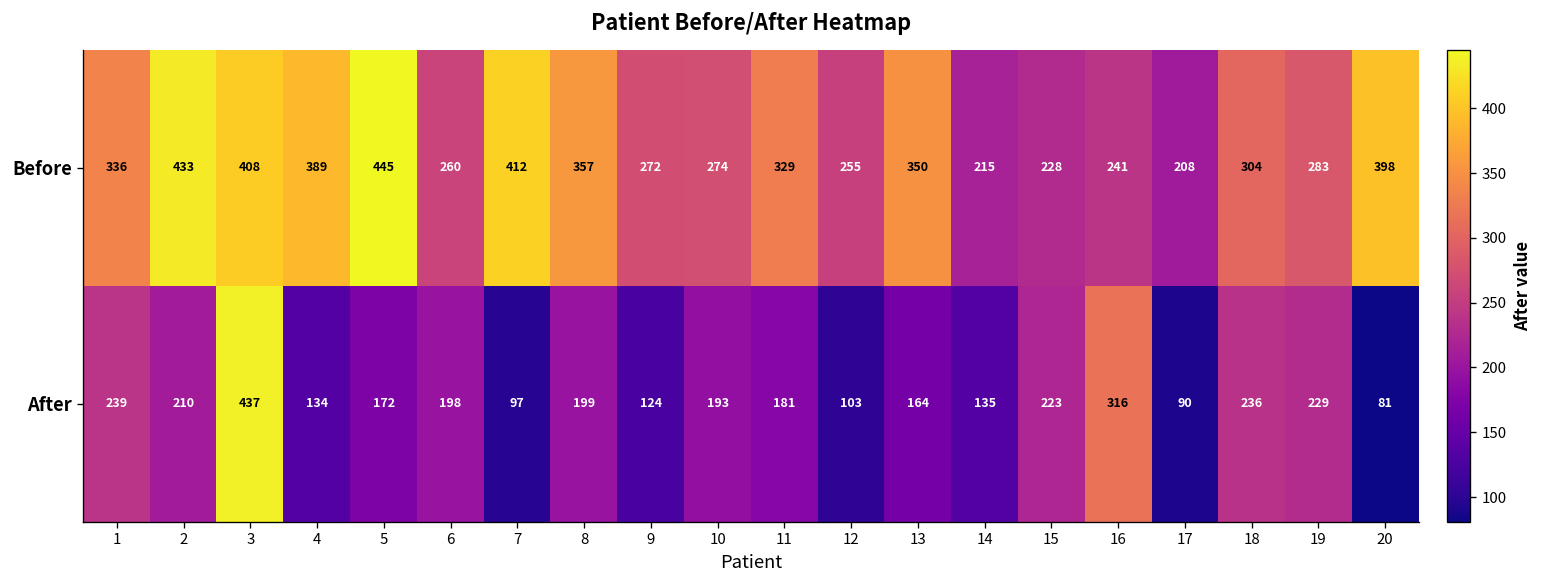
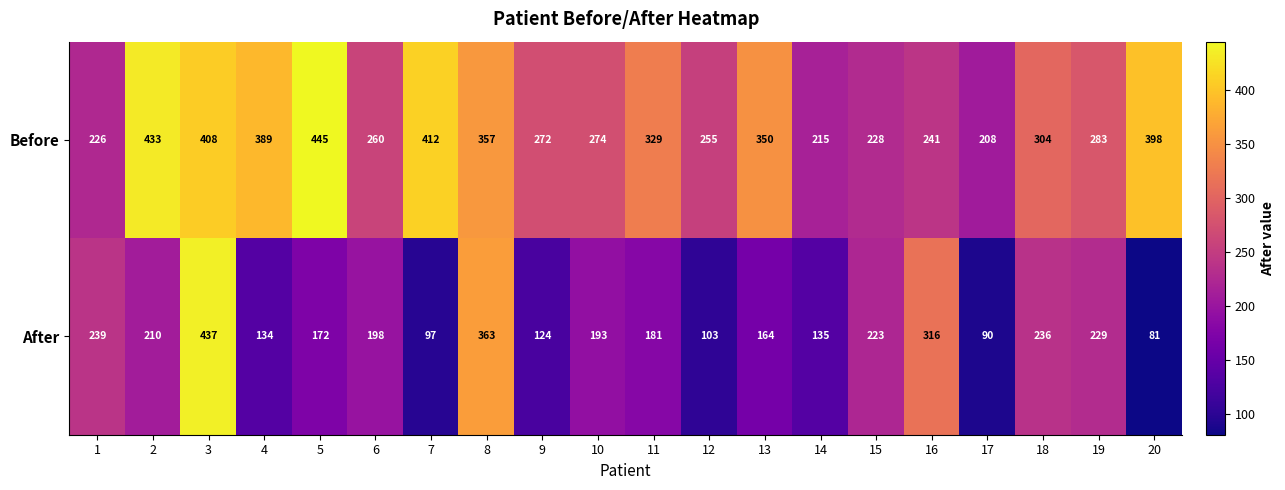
Before, 1: 336 -> 226
After, 8: 199 -> 363
